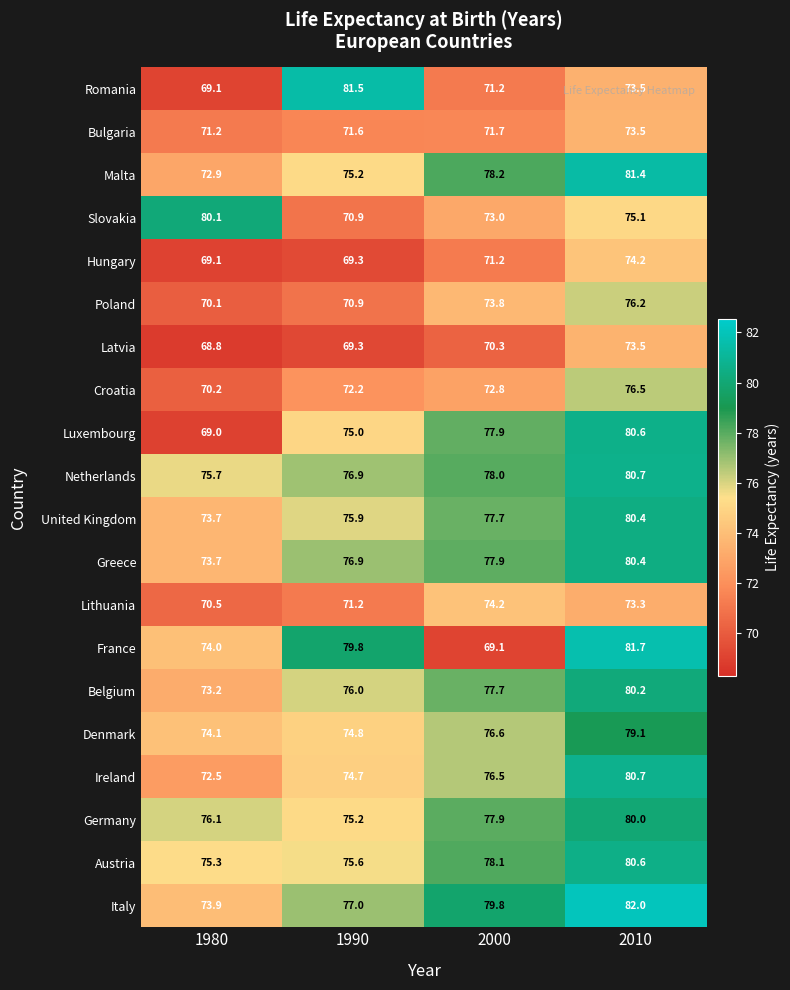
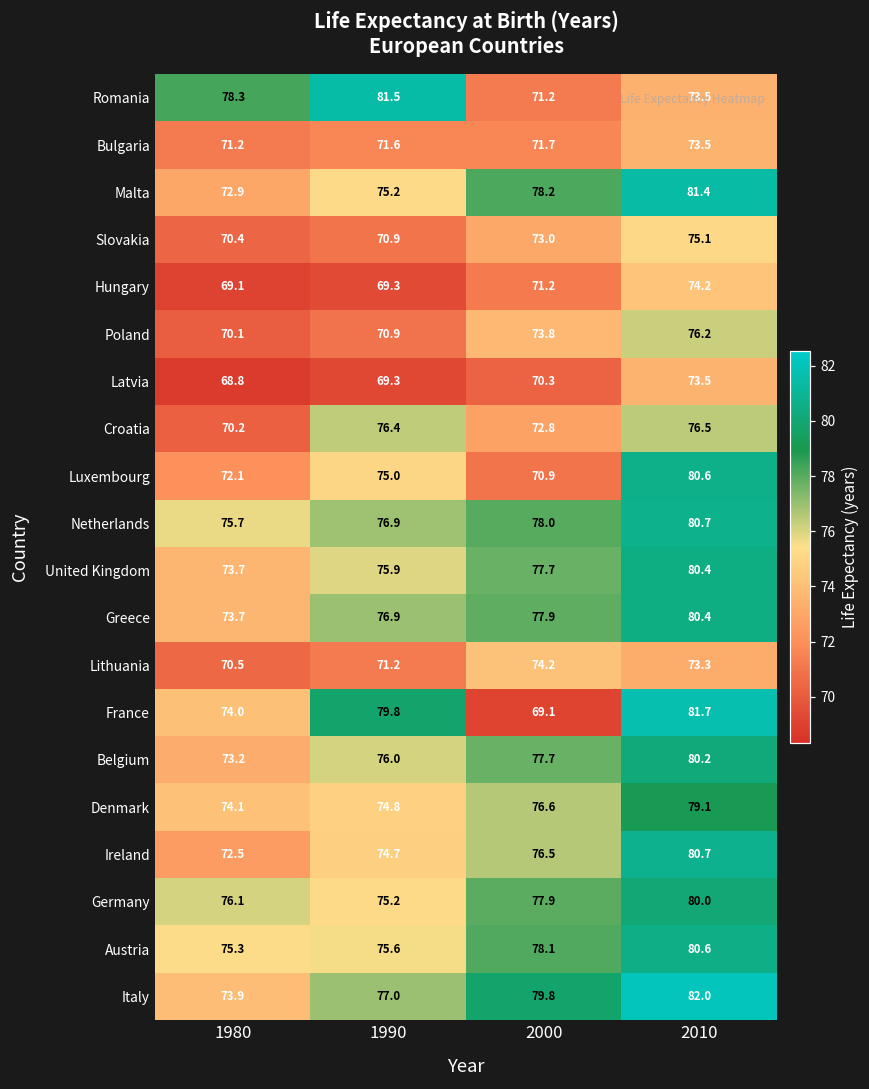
Romania, 1980: 69.1 -> 78.3
Slovakia, 1980: 80.1 -> 70.4
Croatia, 1990: 72.2 -> 76.4
Luxembourg, 1980: 69.0 -> 72.1
Luxembourg, 2000: 77.9 -> 70.9
